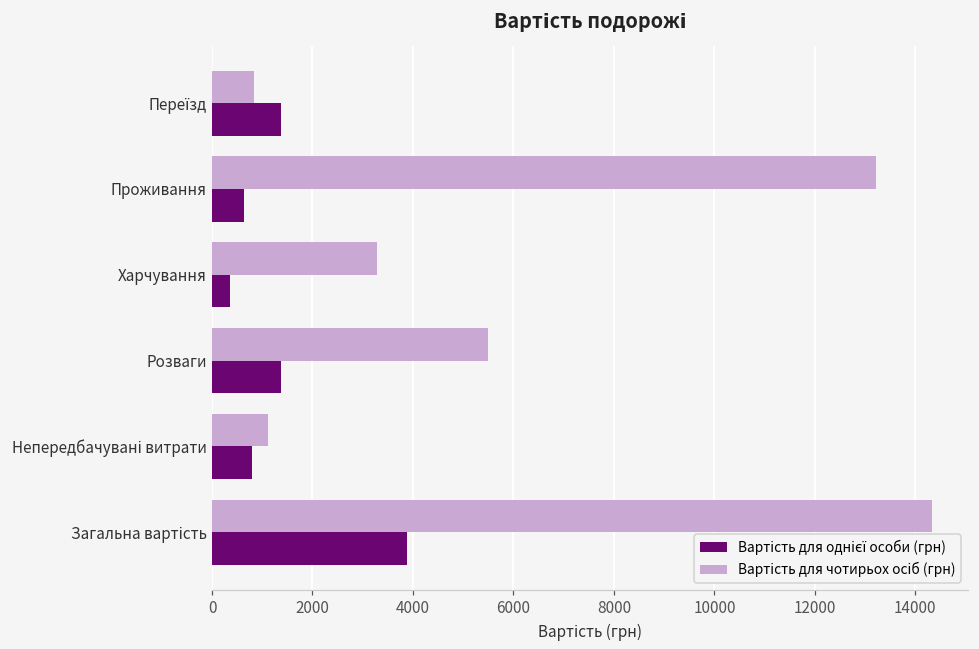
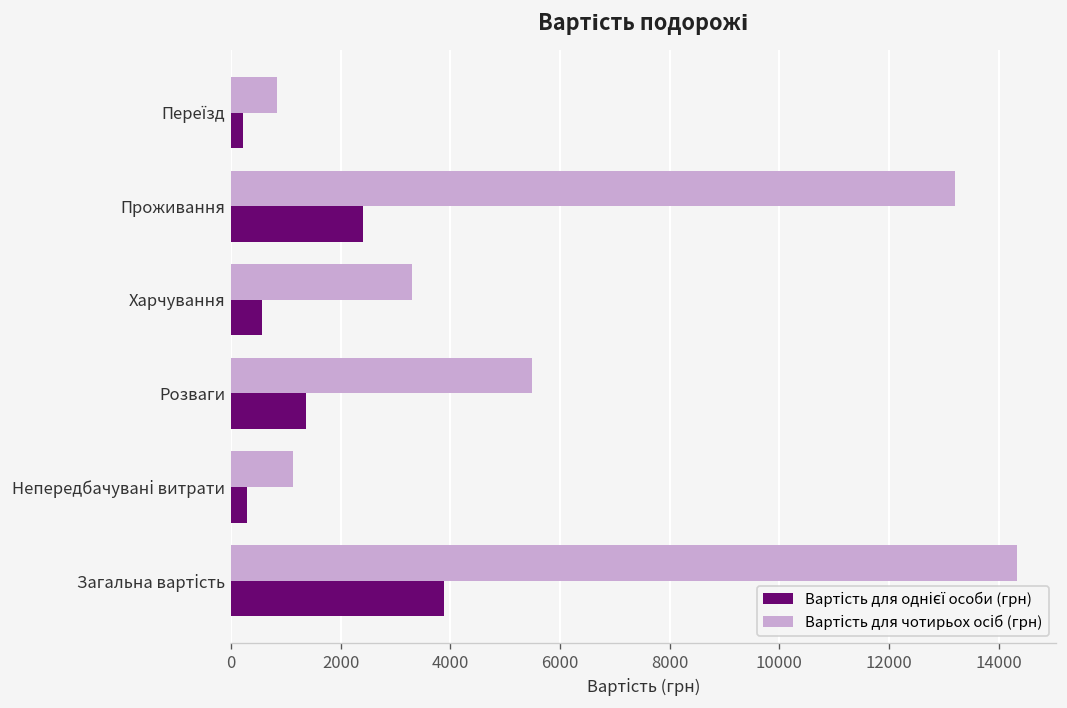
Вартість для однієї особи (грн), Переїзд: 1400 -> 200
Вартість для однієї особи (грн), Проживання: 600 -> 2400
Вартість для однієї особи (грн), Харчування: 400 -> 600
Вартість для однієї особи (грн), Непередбачувані витрати: 800 -> 300
